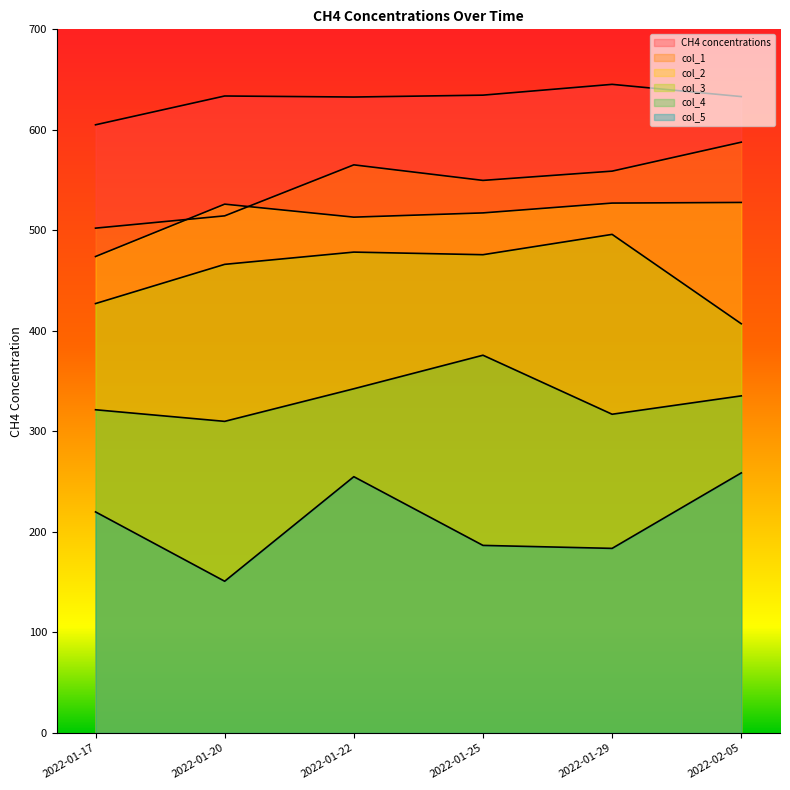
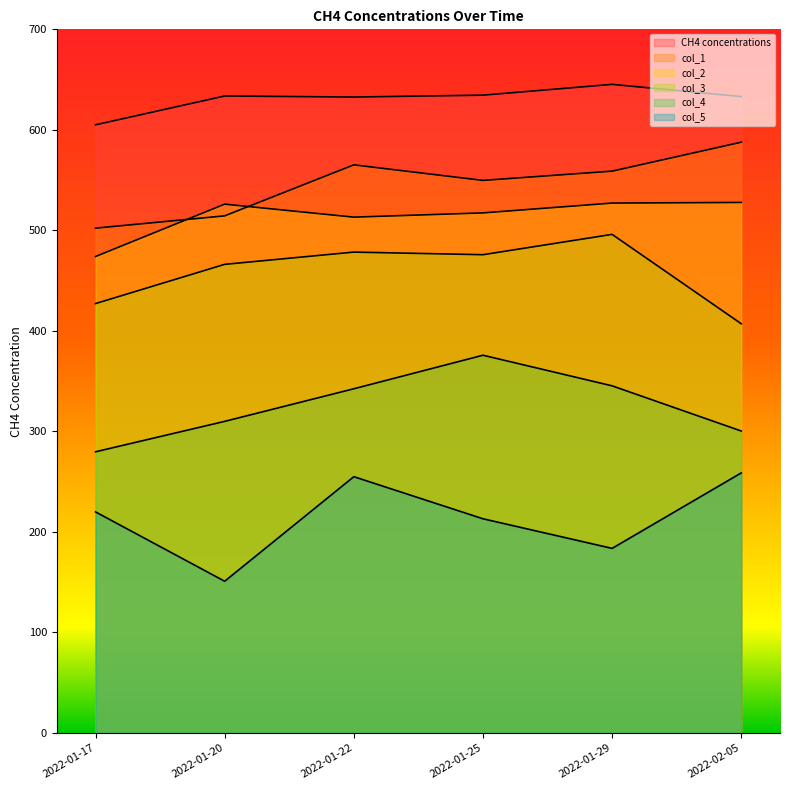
col_4, 2022-01-17: 322 -> 280
col_5, 2022-01-25: 187 -> 213
col_4, 2022-01-29: 317 -> 345
col_4, 2022-02-05: 335 -> 300
